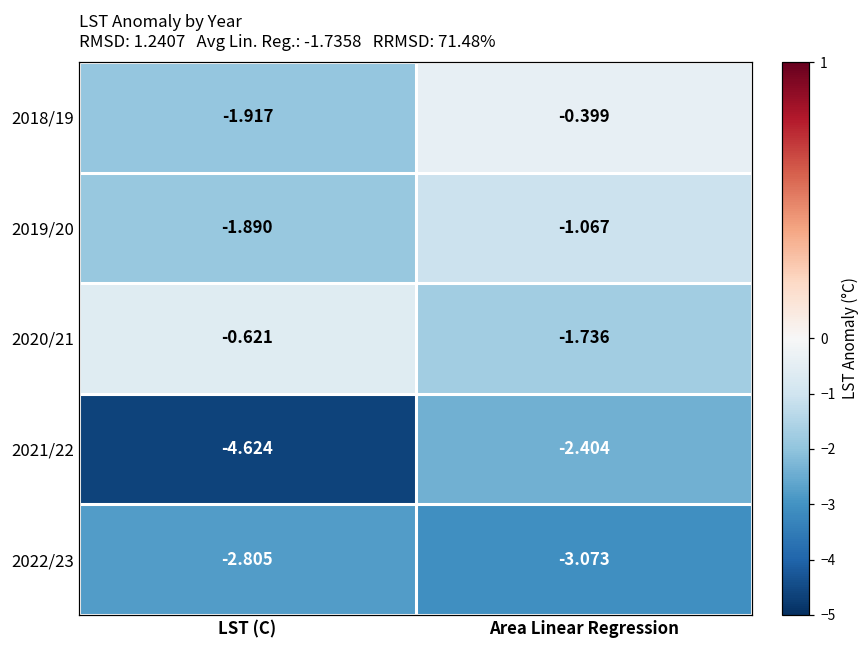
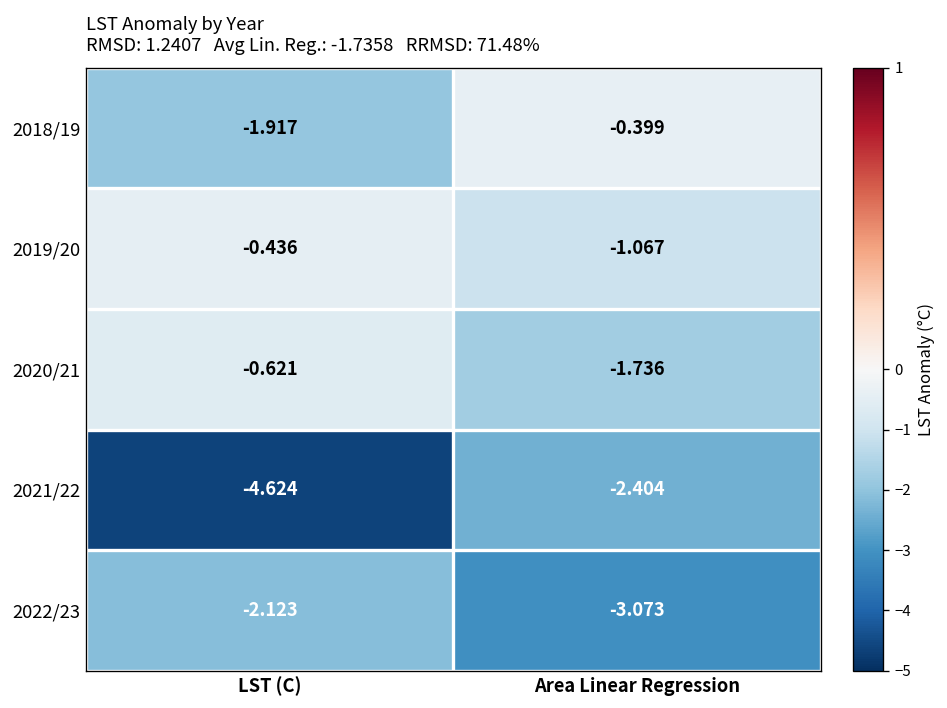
2019/20, LST (C): -1.890 -> -0.436
2022/23, LST (C): -2.805 -> -2.123
